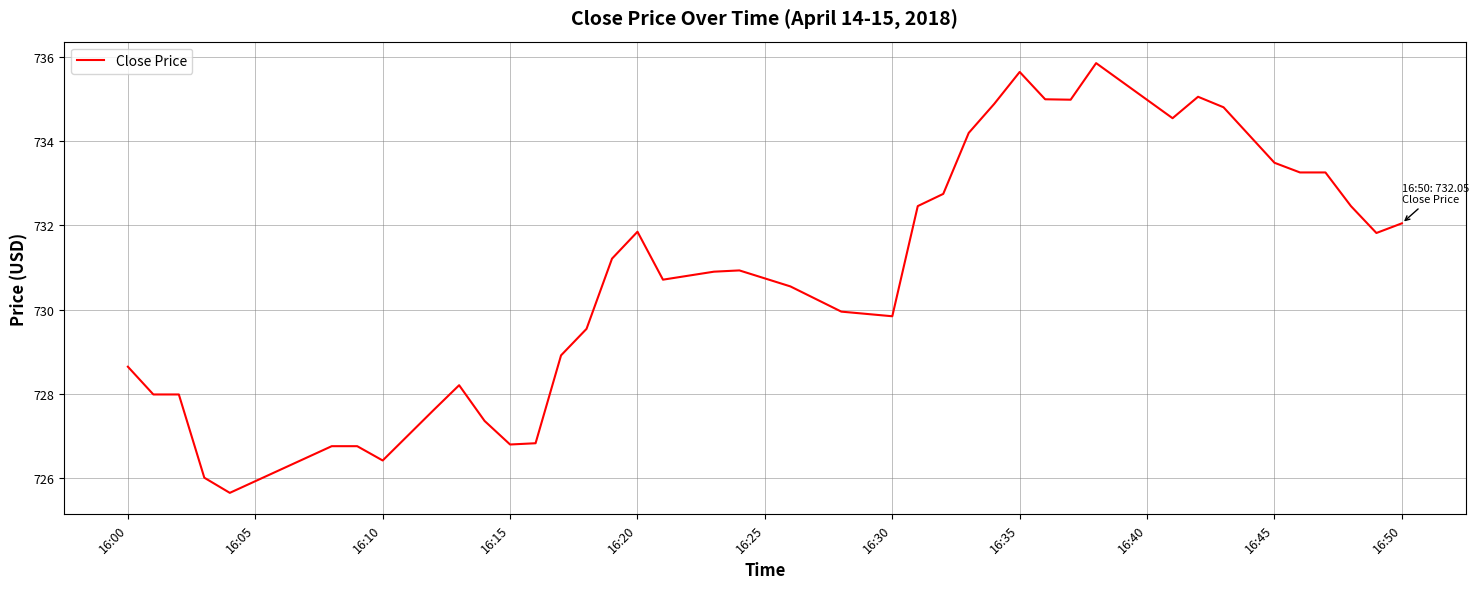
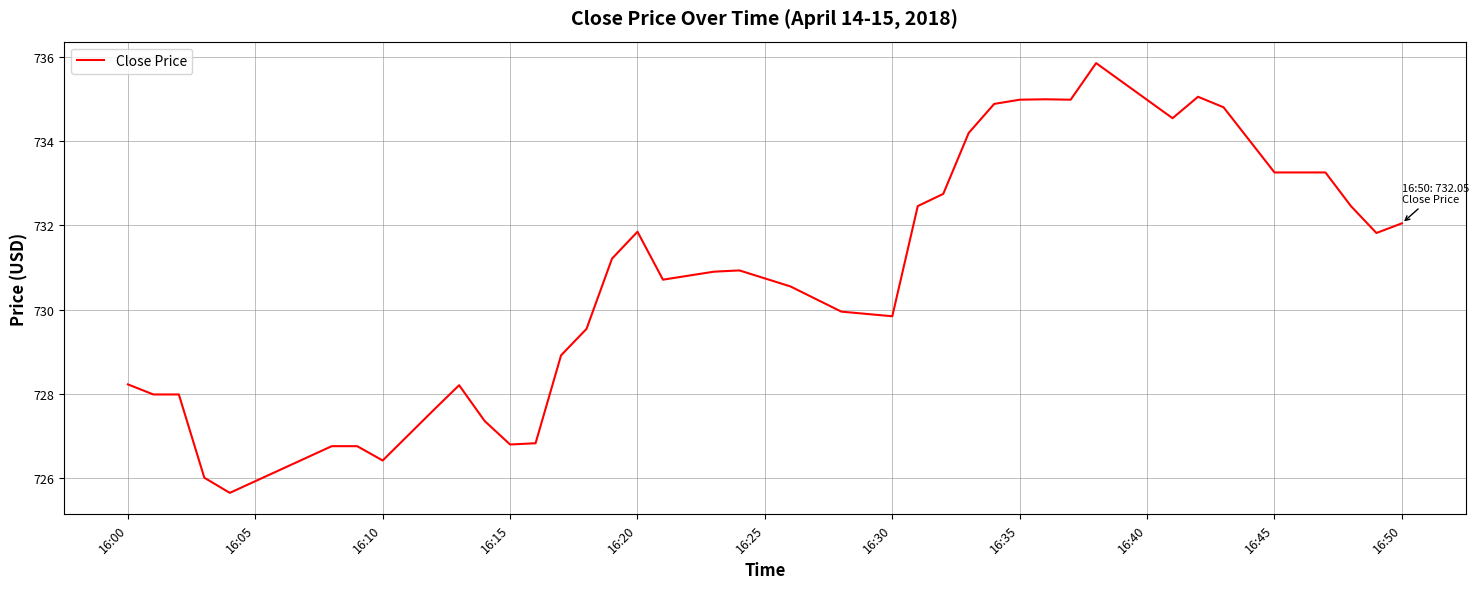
16:00: 728.6 -> 728.2
16:35: 735.7 -> 735.0
16:45: 733.5 -> 733.3
